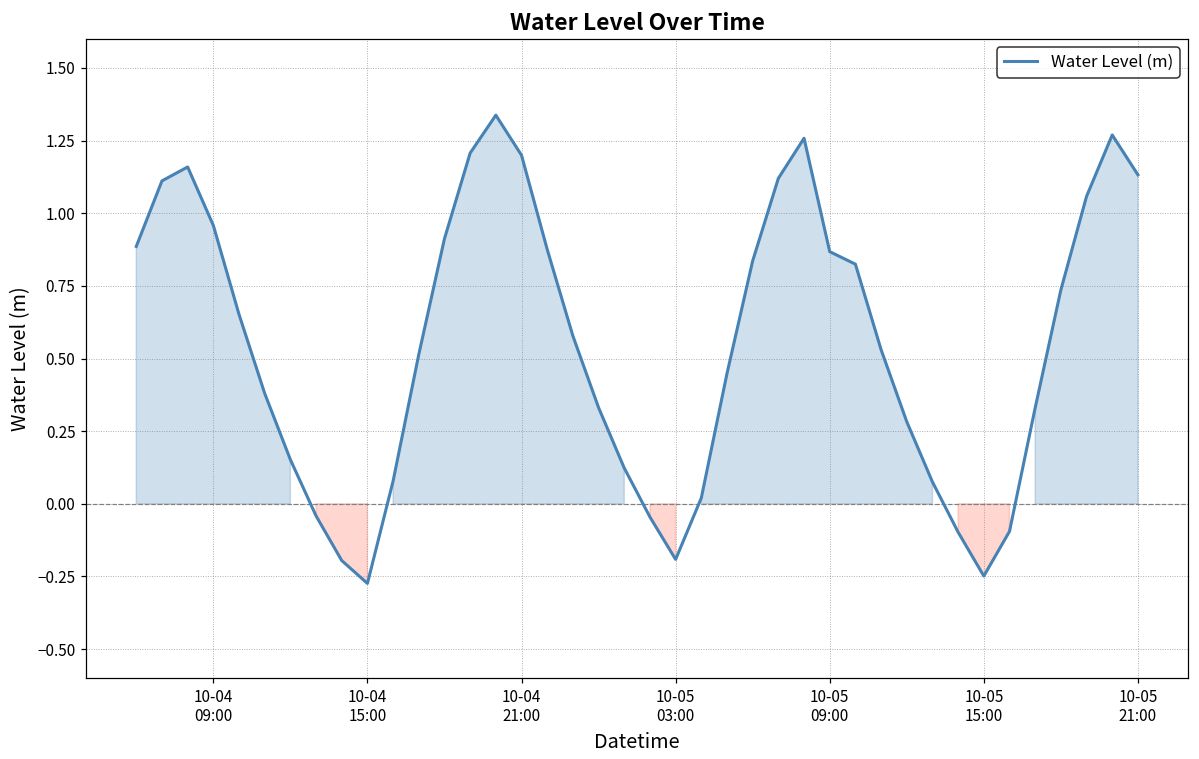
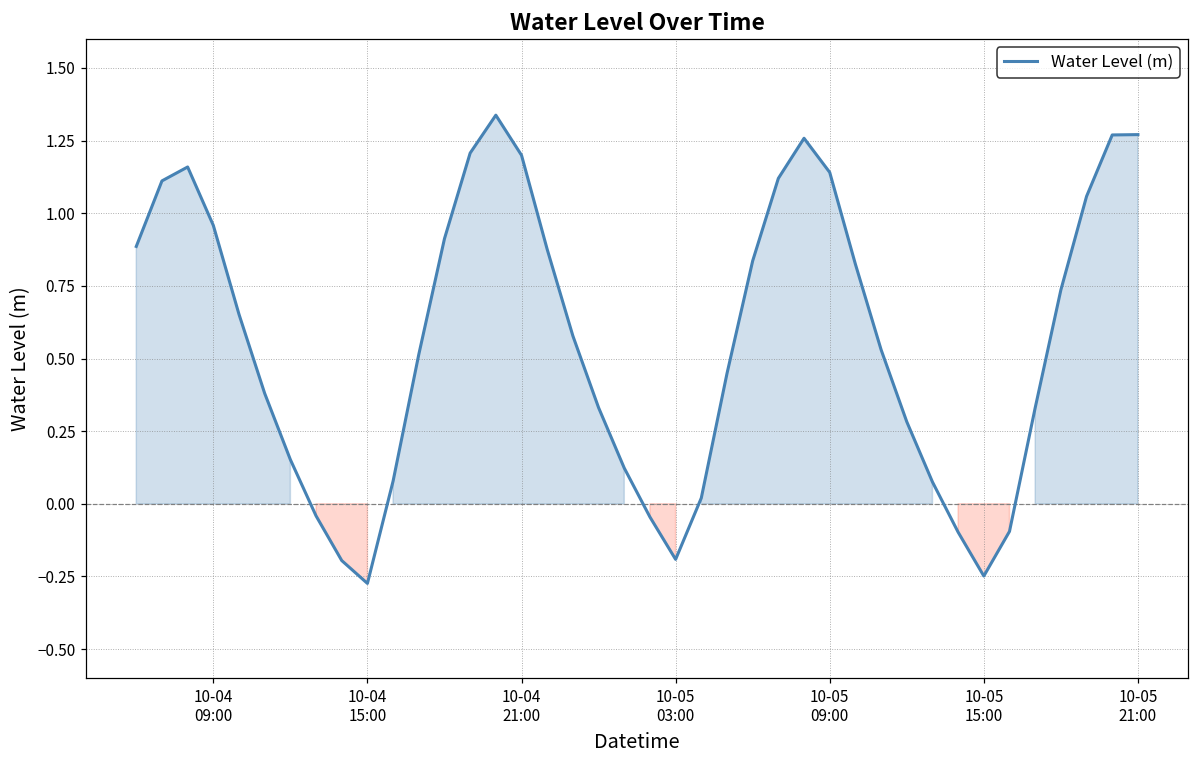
10-05 09:00: 0.87 -> 1.14
10-05 21:00: 1.13 -> 1.27
